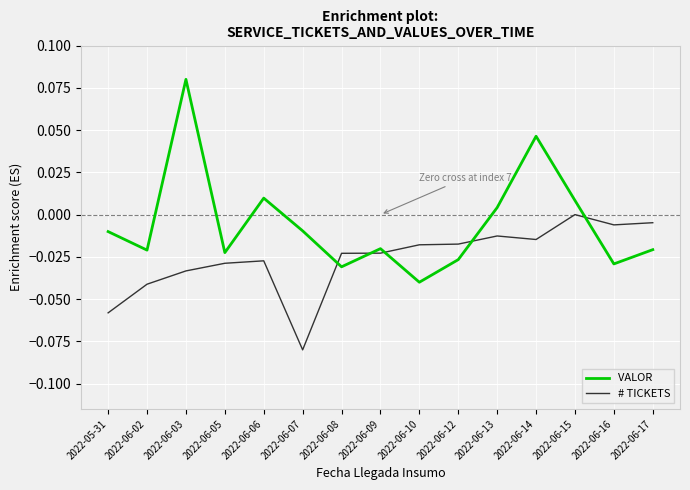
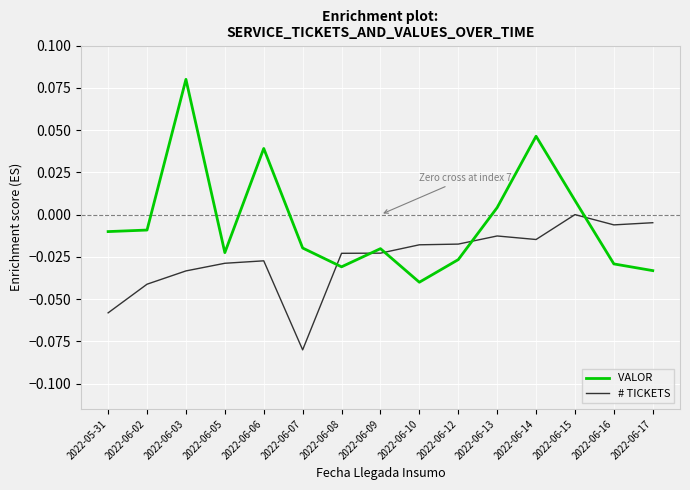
VALOR, 2022-06-02: -0.021 -> -0.009
VALOR, 2022-06-06: 0.010 -> 0.039
VALOR, 2022-06-07: -0.010 -> -0.020
VALOR, 2022-06-17: -0.021 -> -0.033
